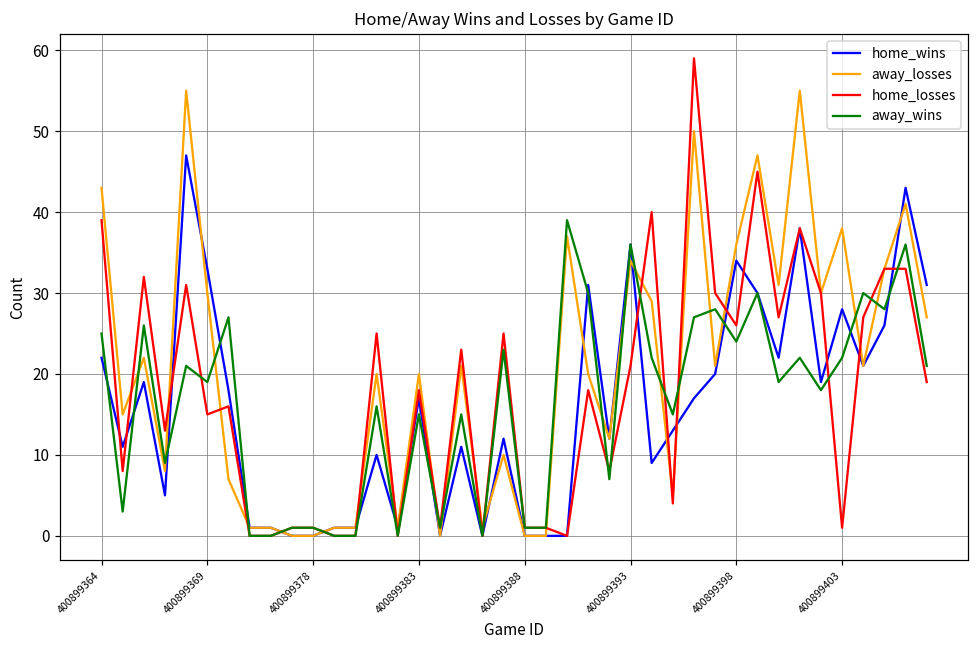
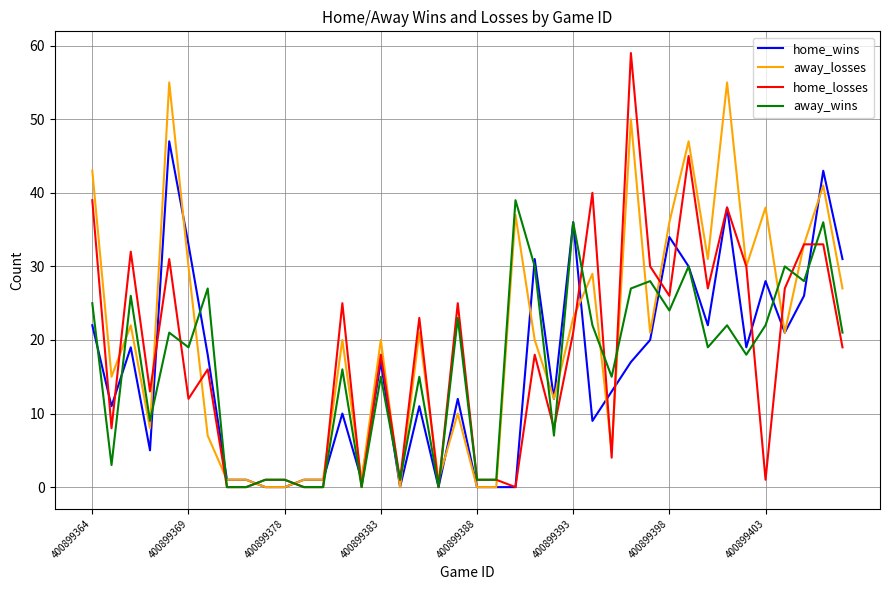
home_losses, 400899369: 15 -> 12
away_losses, 400899393: 34 -> 23
